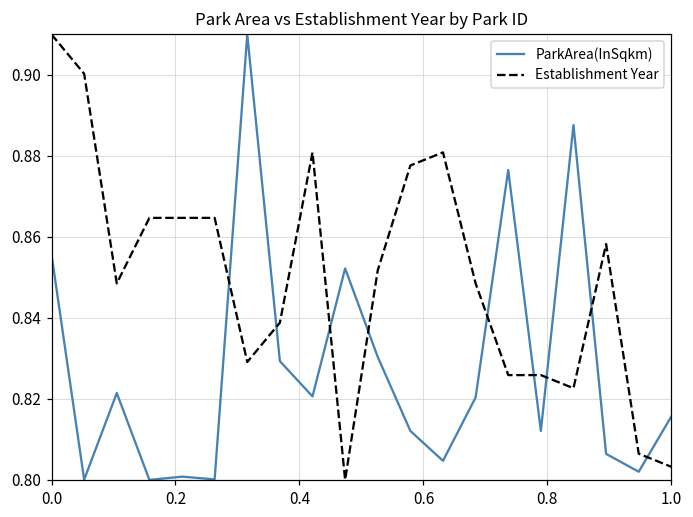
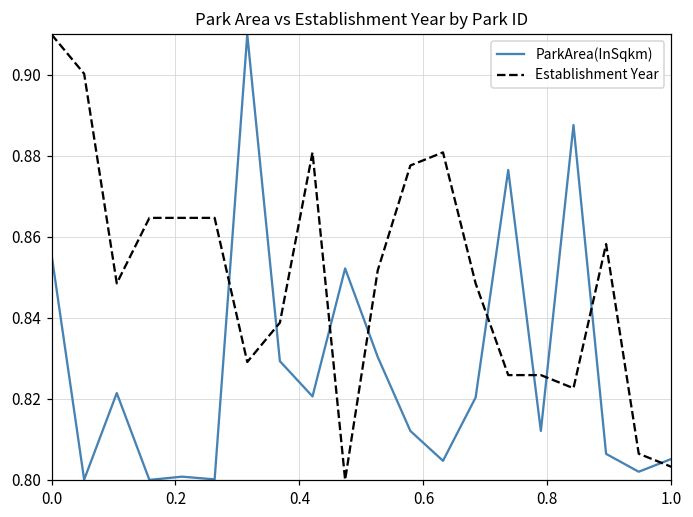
ParkArea(InSqkm), 1.0: 0.816 -> 0.805
